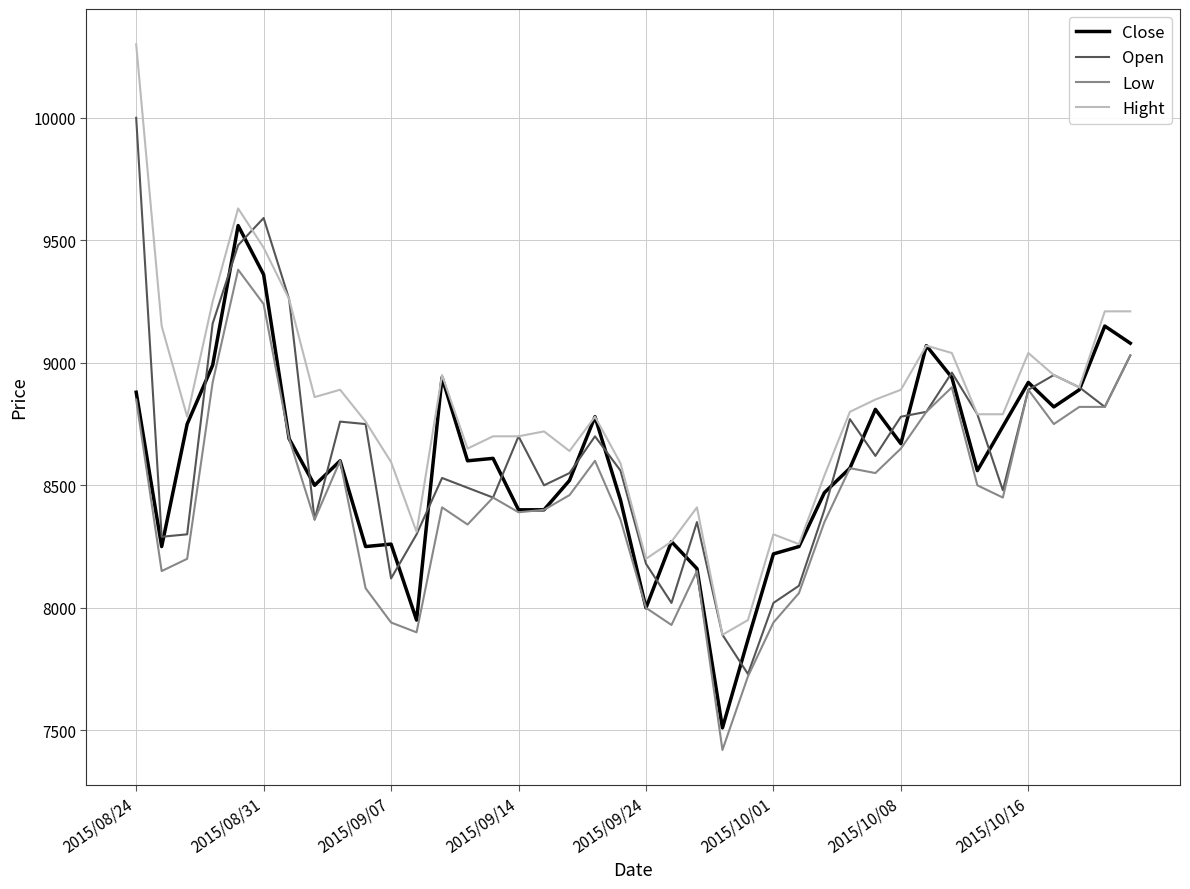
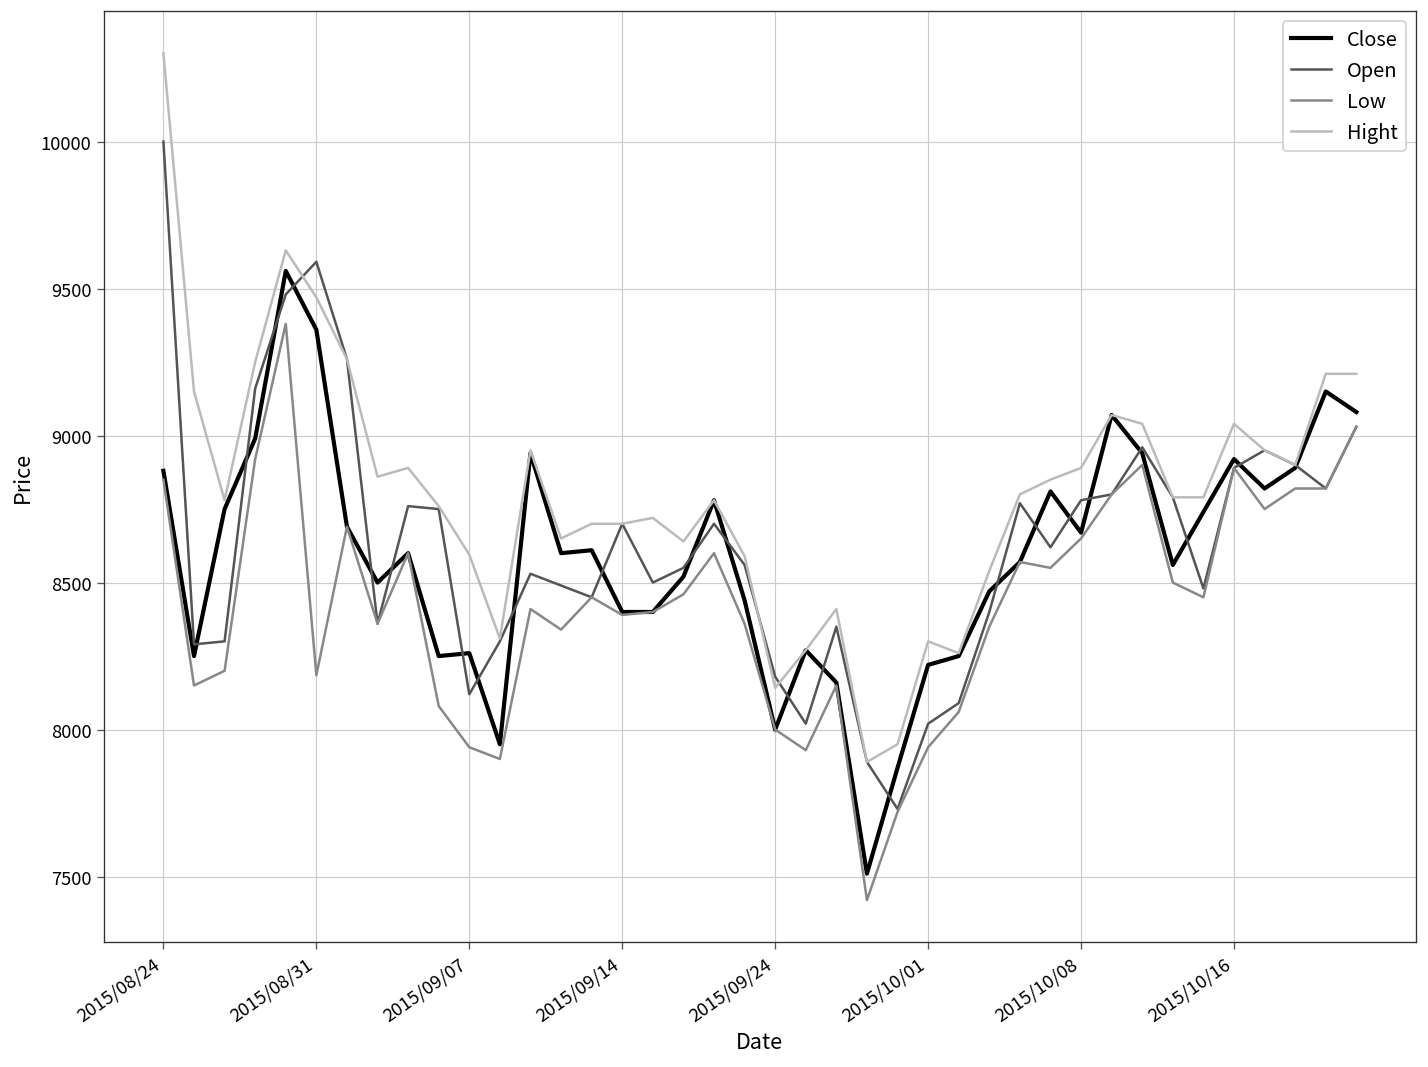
Low, 2015/08/31: 9240 -> 8190
Hight, 2015/09/24: 8200 -> 8140
